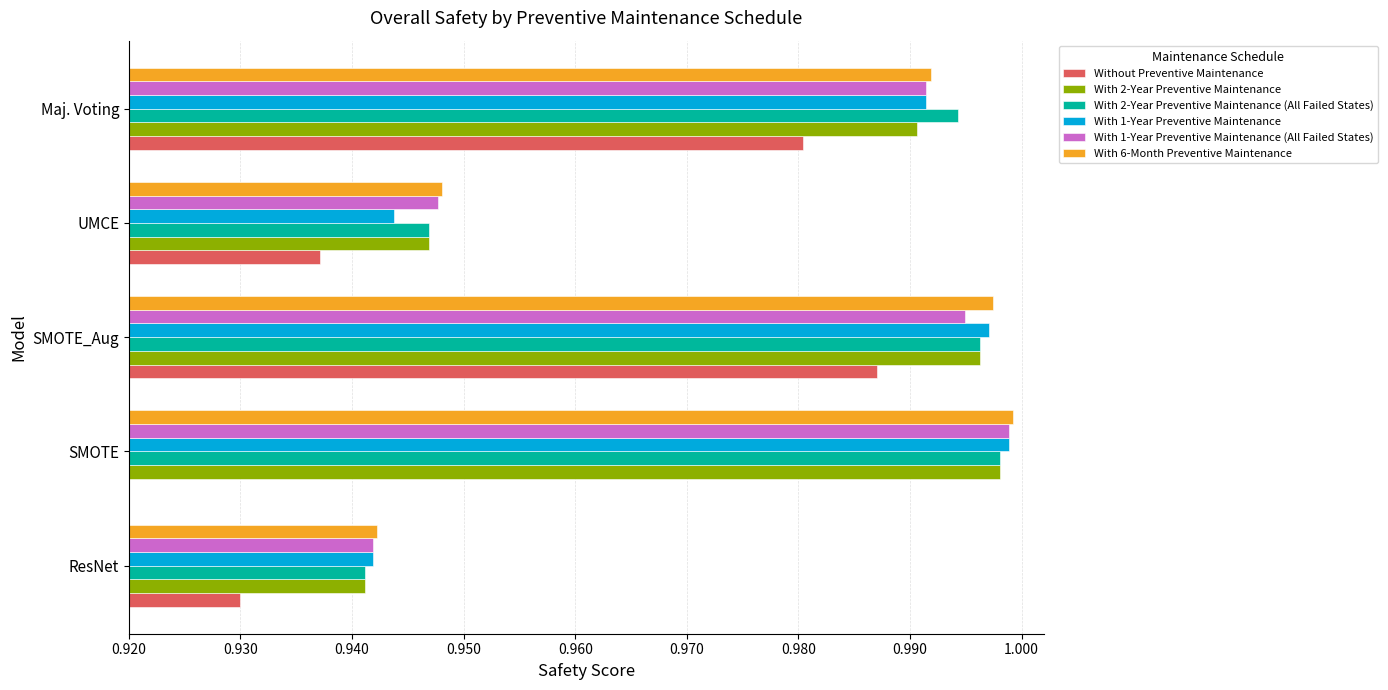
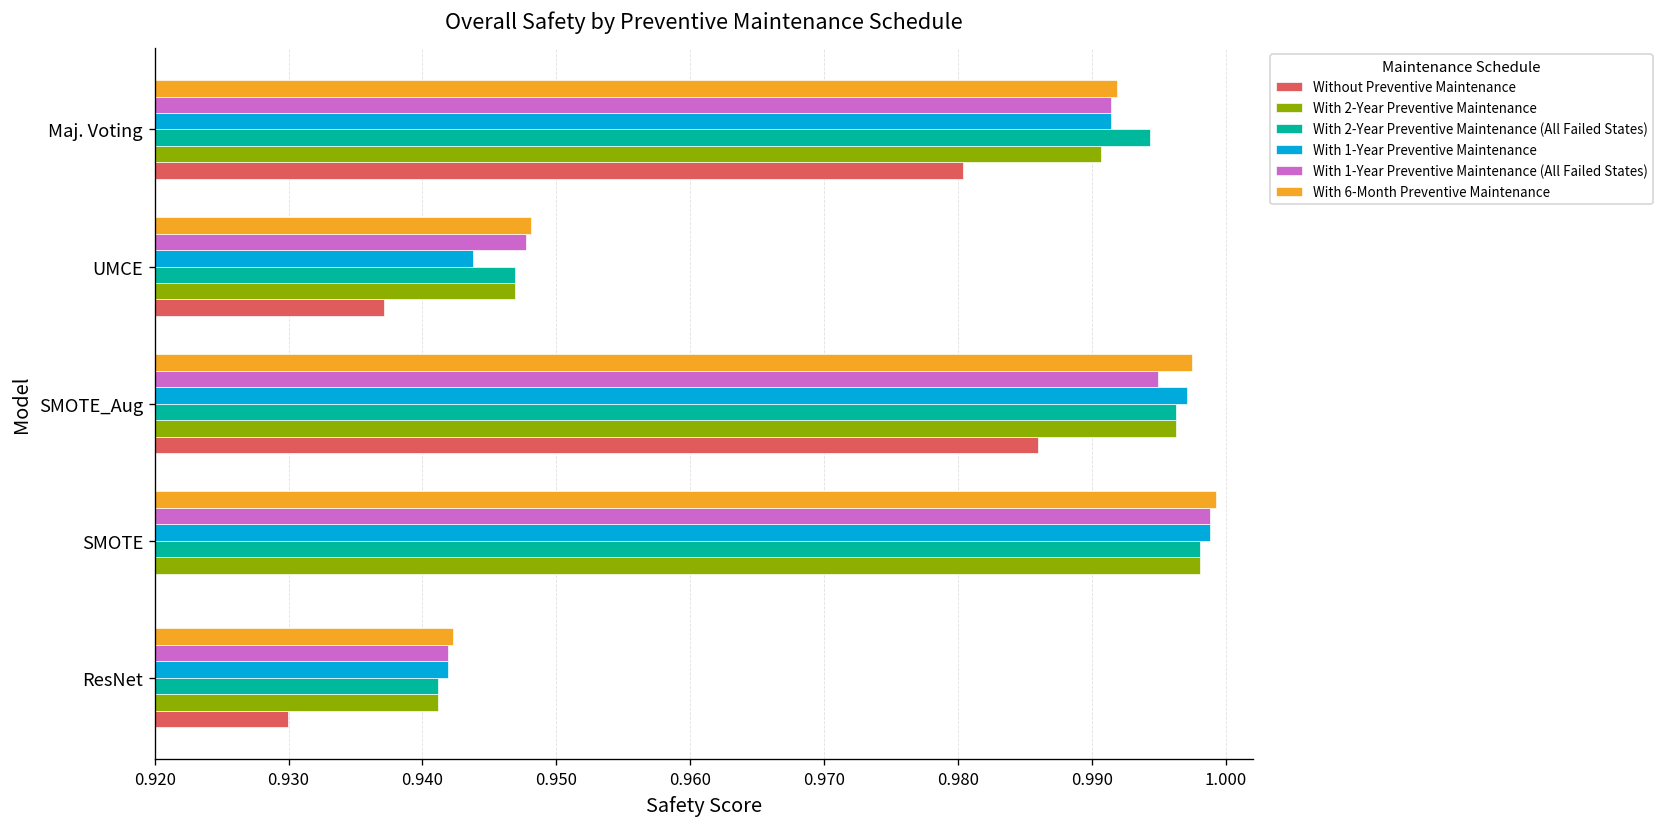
Without Preventive Maintenance, SMOTE_Aug: 0.9870 -> 0.9859
